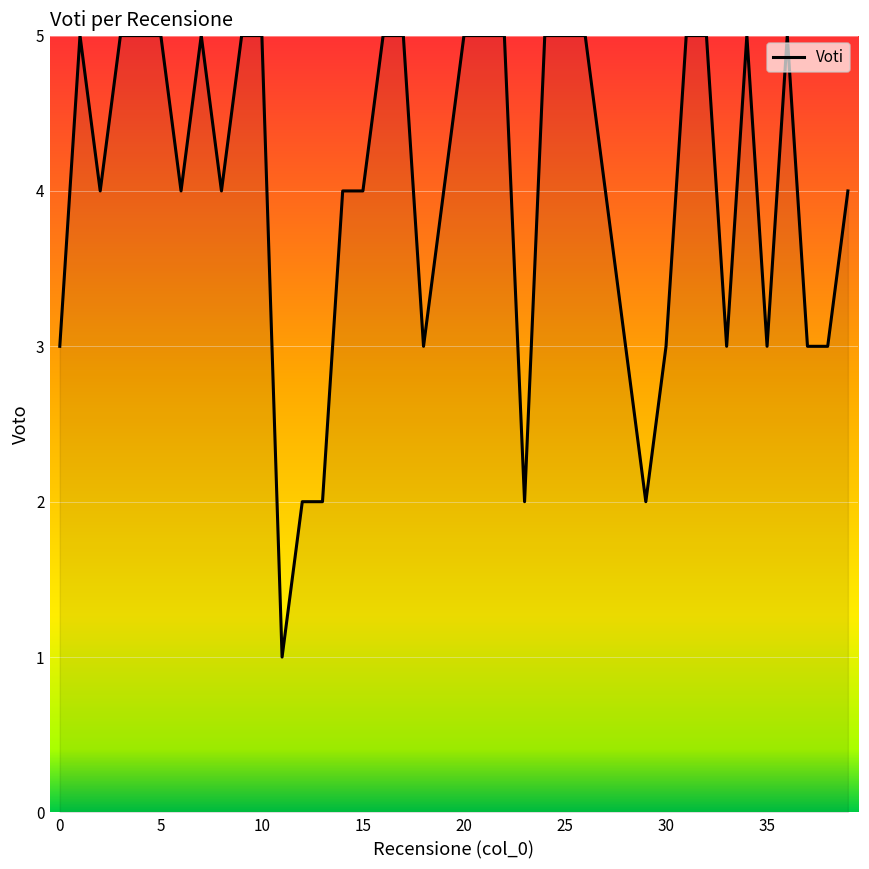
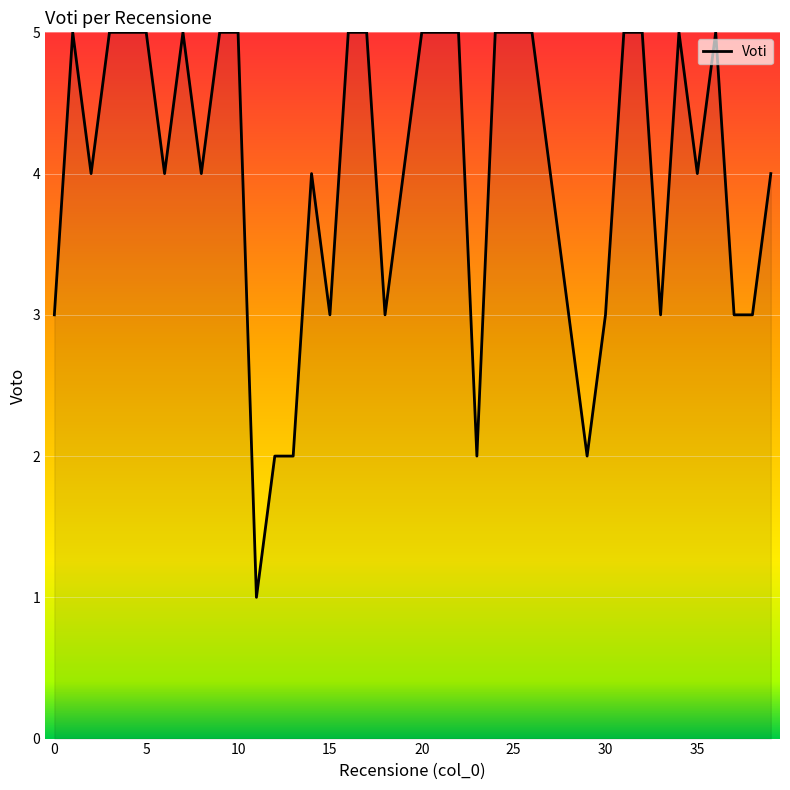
15: 4 -> 3
35: 3 -> 4
